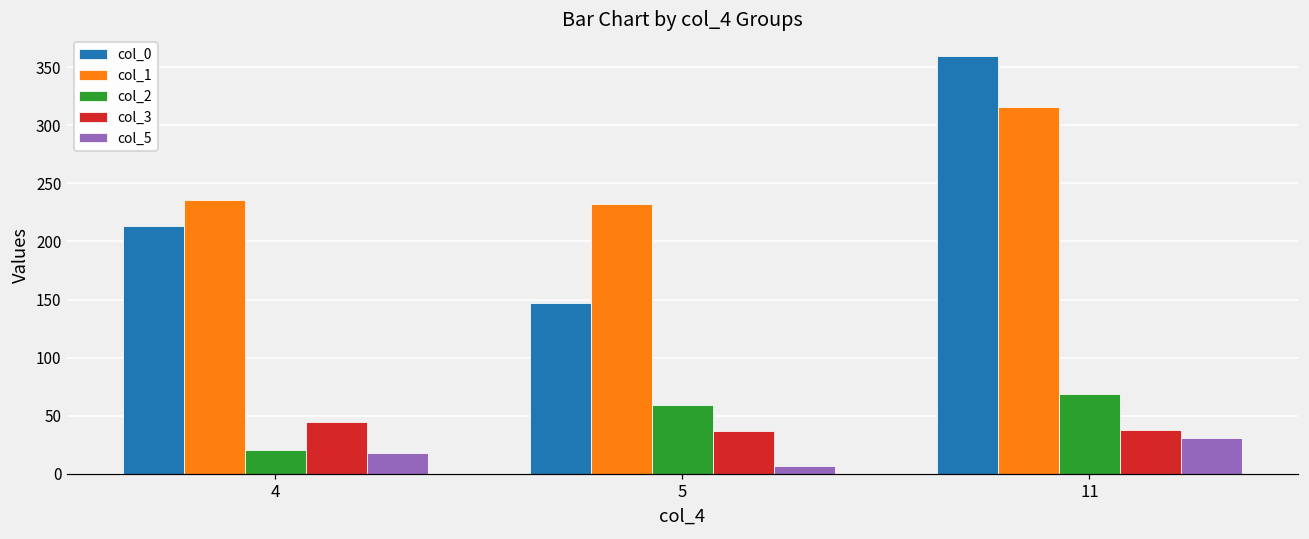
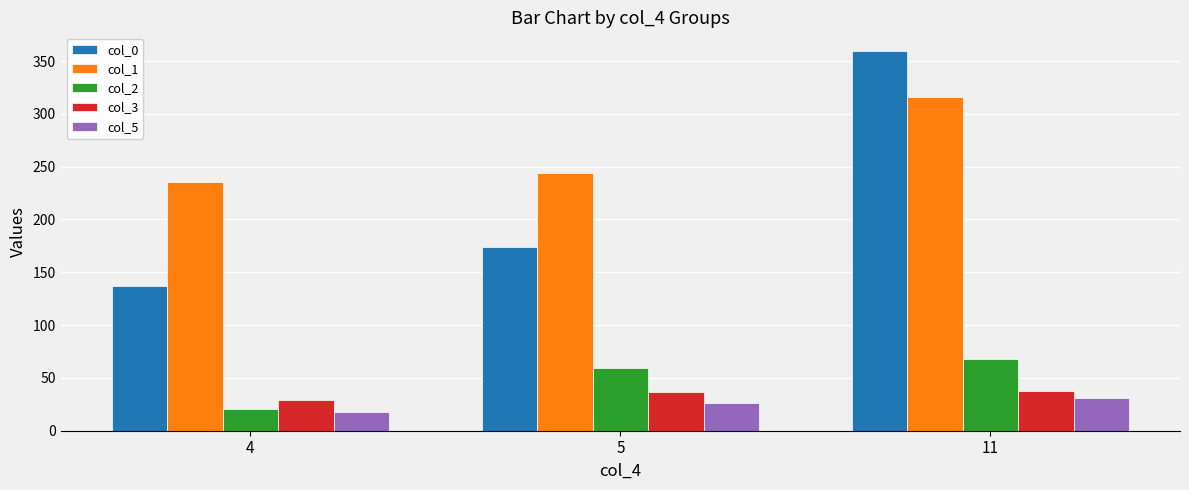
col_0, 4: 214 -> 137
col_3, 4: 45 -> 29
col_0, 5: 147 -> 174
col_1, 5: 232 -> 244
col_5, 5: 7 -> 26
